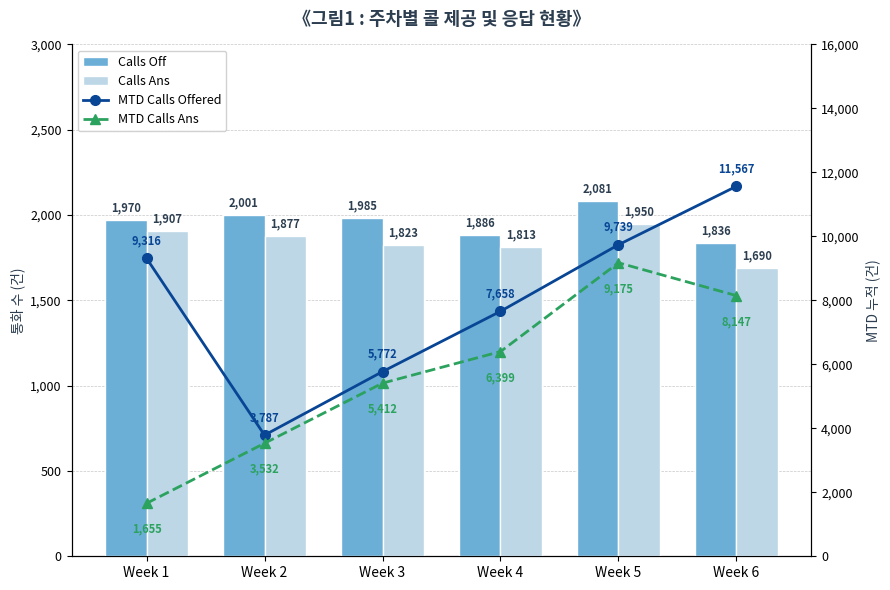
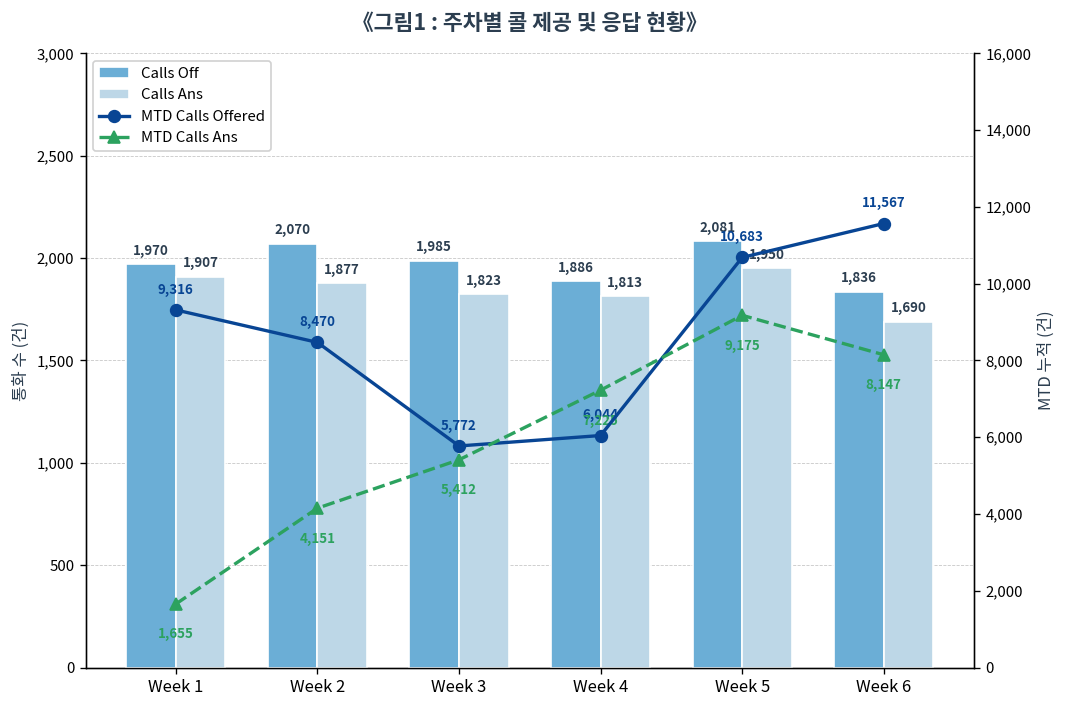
Calls Off, Week 2: 2,001 -> 2,070
MTD Calls Offered, Week 2: 3,787 -> 8,470
MTD Calls Ans, Week 2: 3,532 -> 4,151
MTD Calls Offered, Week 4: 7,658 -> 6,044
MTD Calls Ans, Week 4: 6,399 -> 7,225
MTD Calls Offered, Week 5: 9,739 -> 10,683
